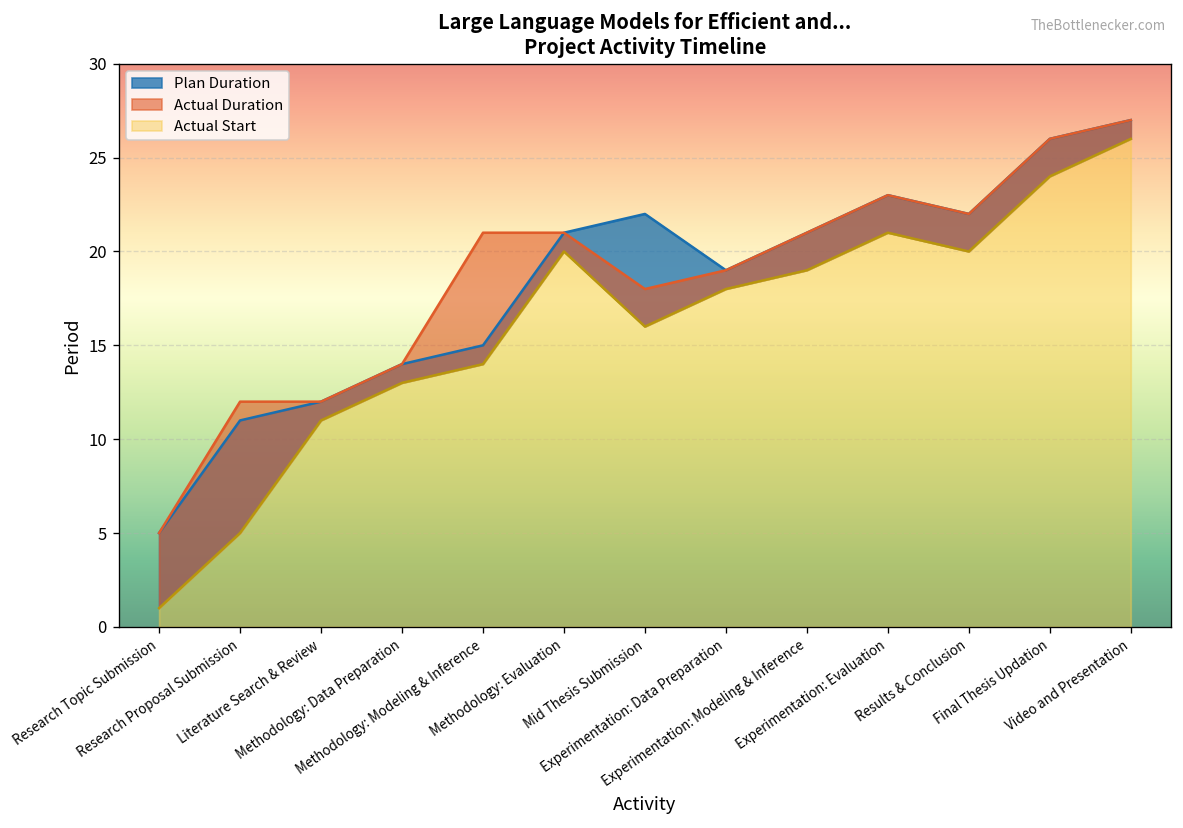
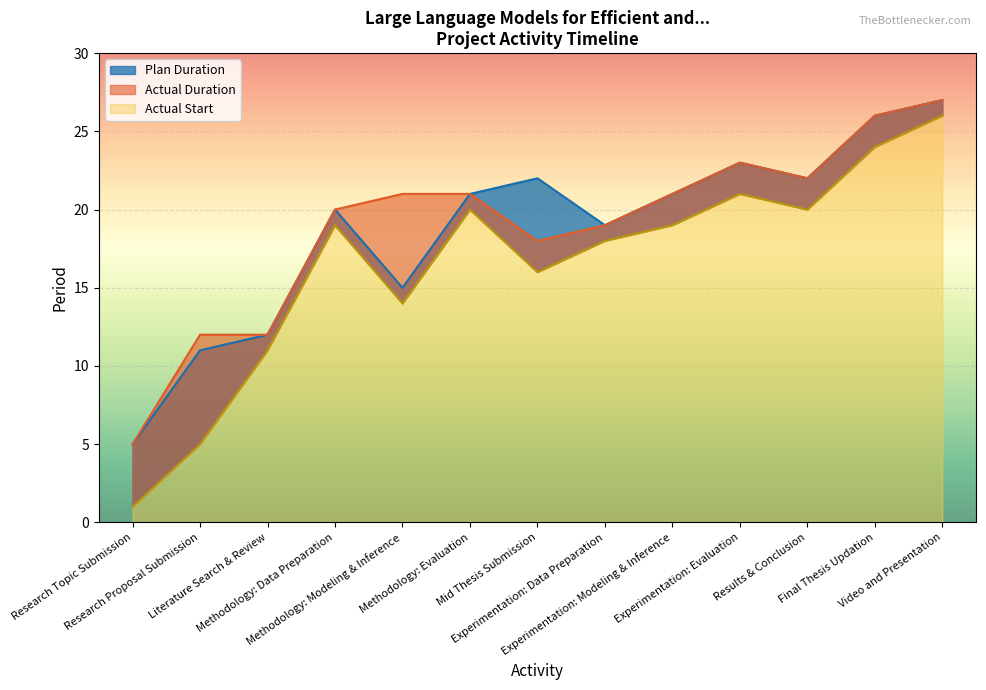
Actual Start, Methodology: Data Preparation: 13 -> 19
